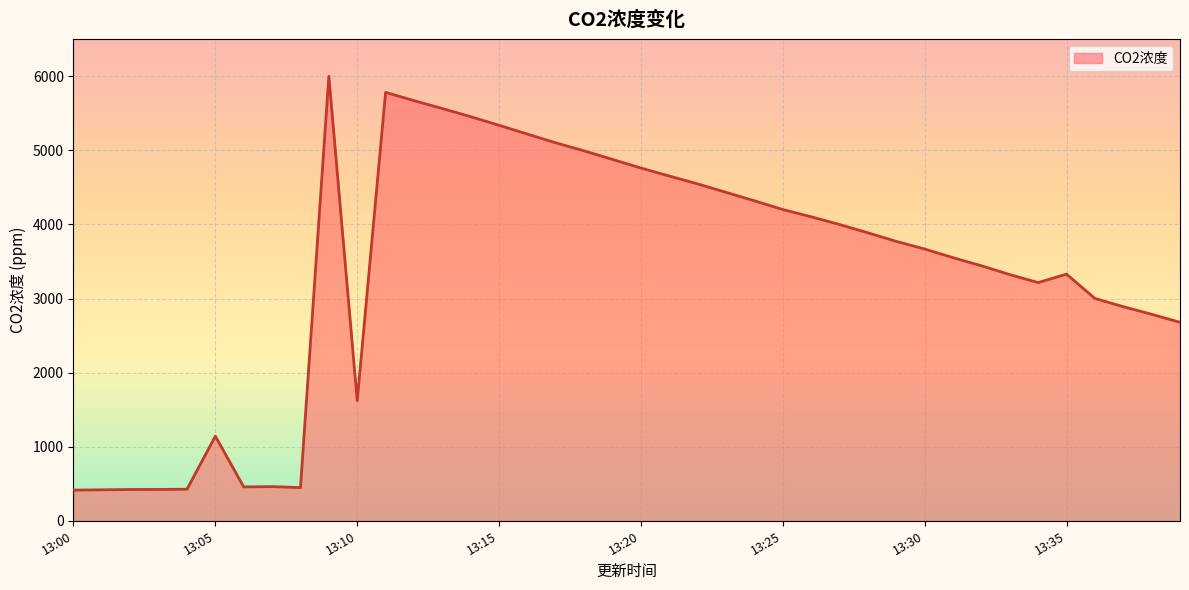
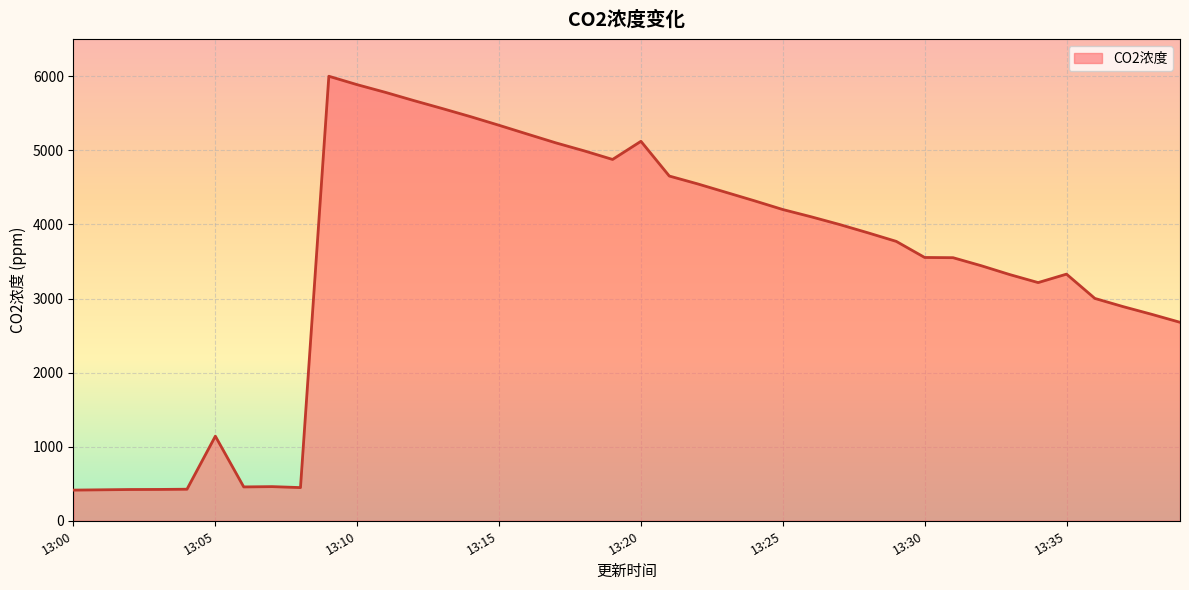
13:10: 1600 -> 5900
13:20: 4800 -> 5100
13:30: 3700 -> 3600
